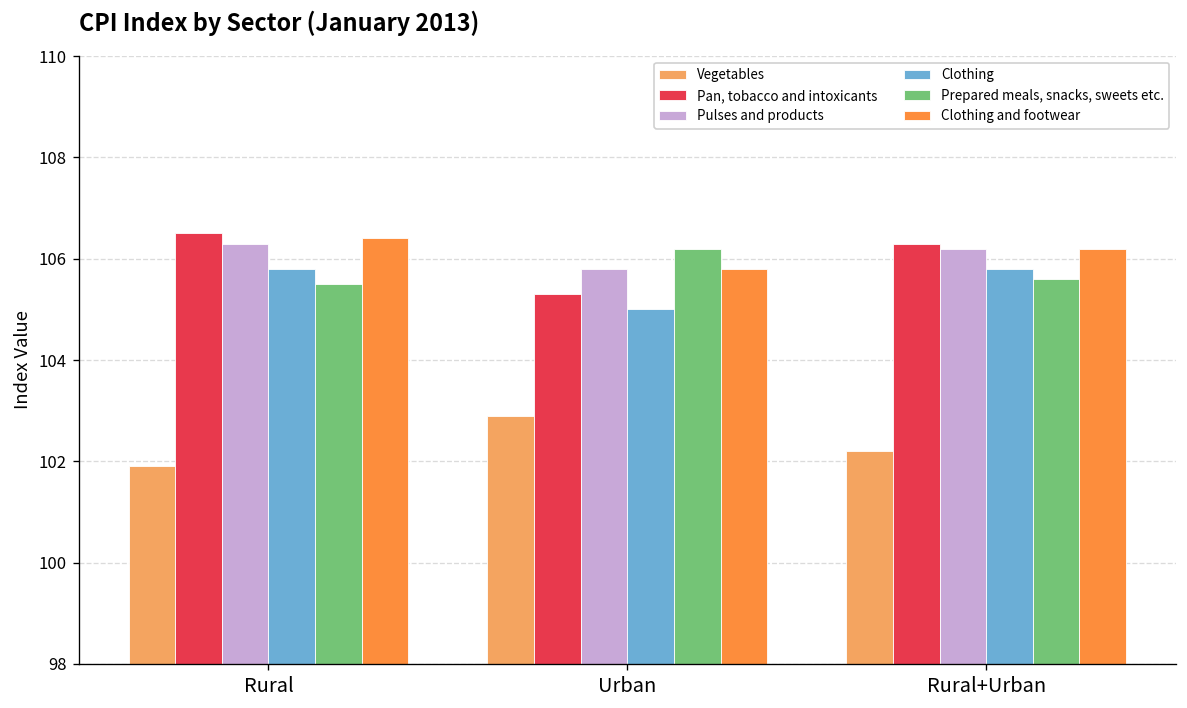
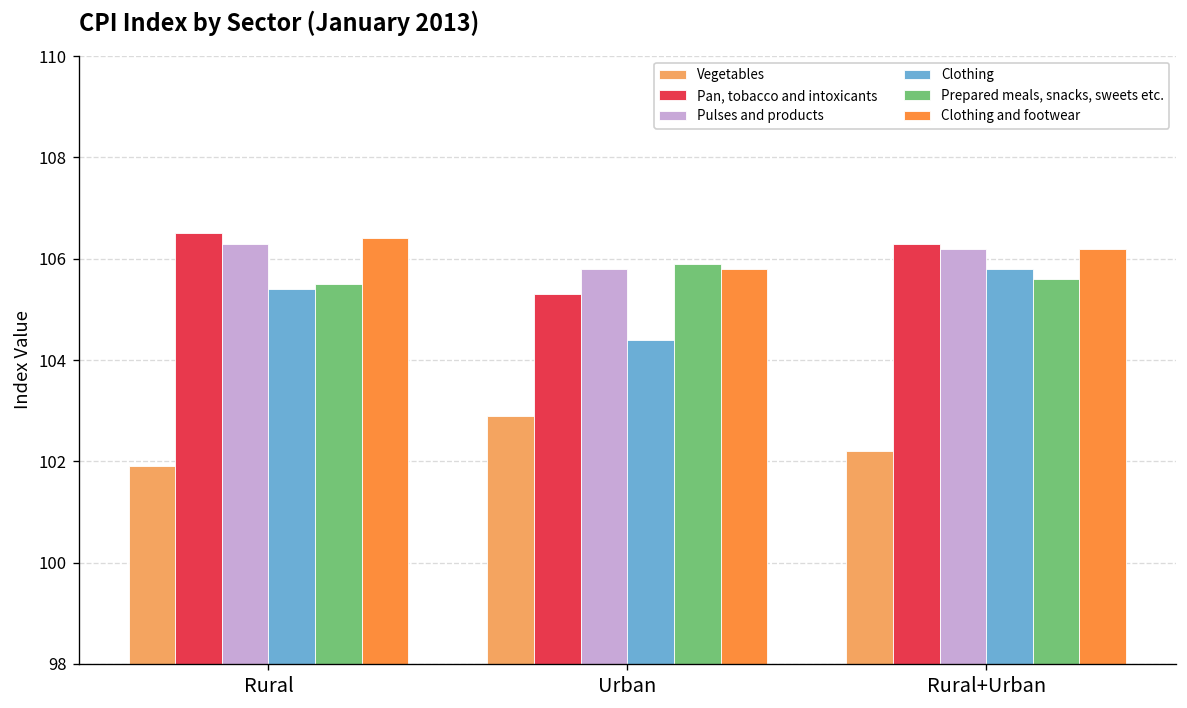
Clothing, Rural: 105.8 -> 105.4
Clothing, Urban: 105.0 -> 104.4
Prepared meals, snacks, sweets etc., Urban: 106.2 -> 105.9
